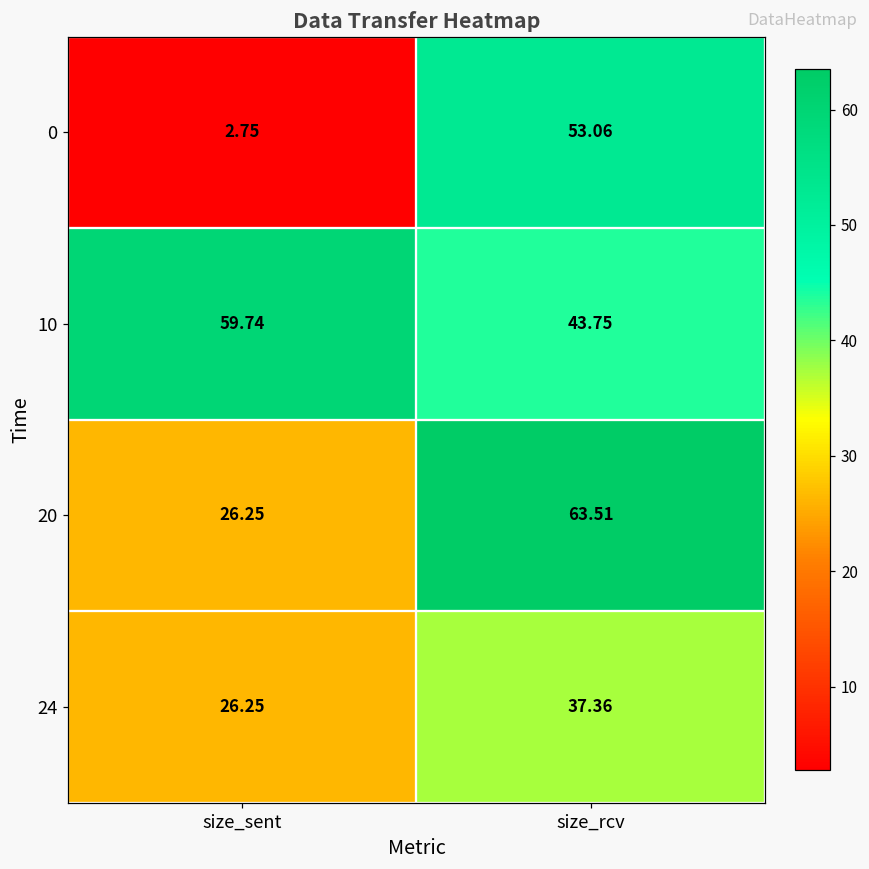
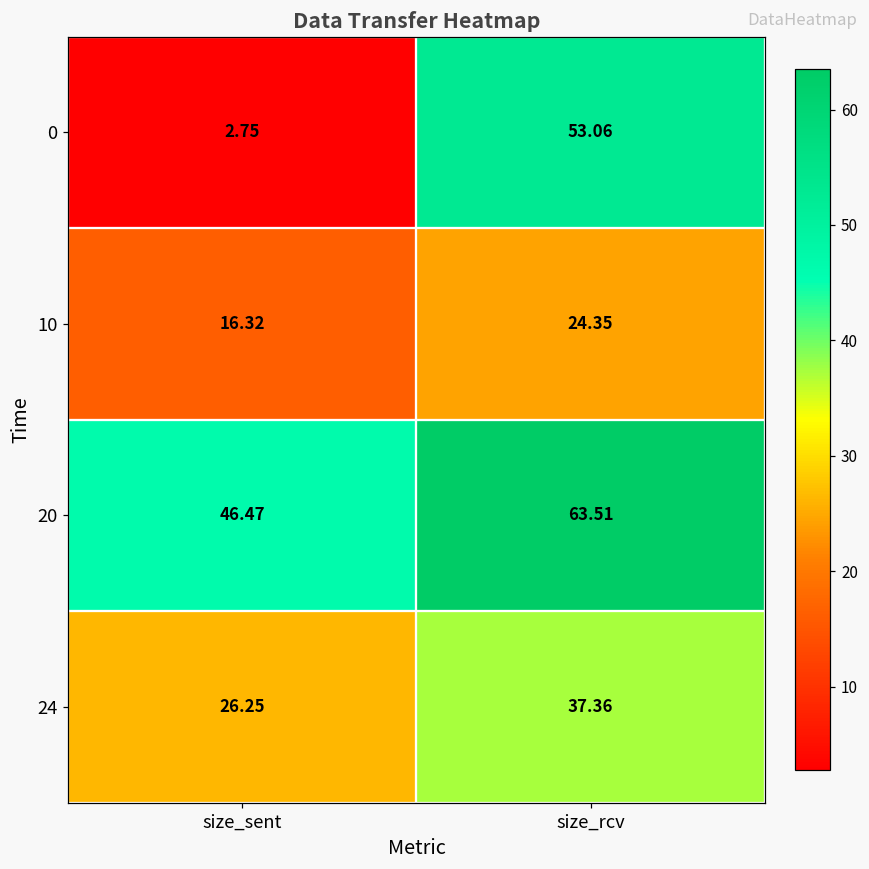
10, size_sent: 59.74 -> 16.32
10, size_rcv: 43.75 -> 24.35
20, size_sent: 26.25 -> 46.47
